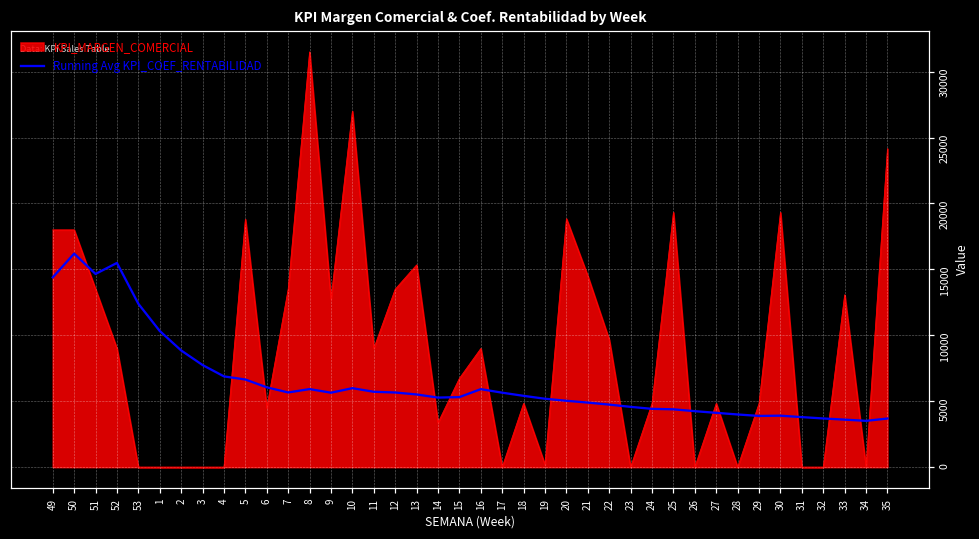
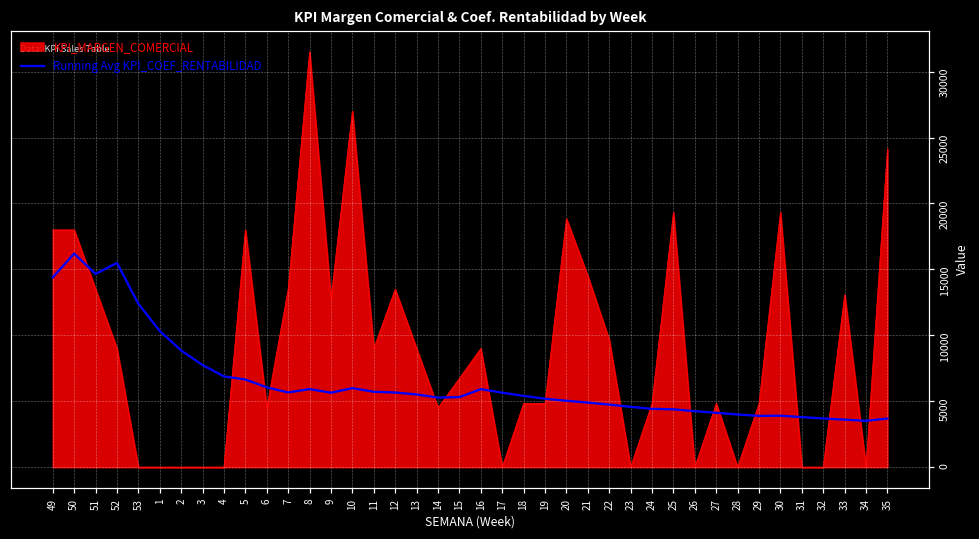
KPI_MARGEN_COMERCIAL, 5: 18800 -> 18000
KPI_MARGEN_COMERCIAL, 13: 15300 -> 9000
KPI_MARGEN_COMERCIAL, 14: 3400 -> 4500
KPI_MARGEN_COMERCIAL, 19: 200 -> 4800
